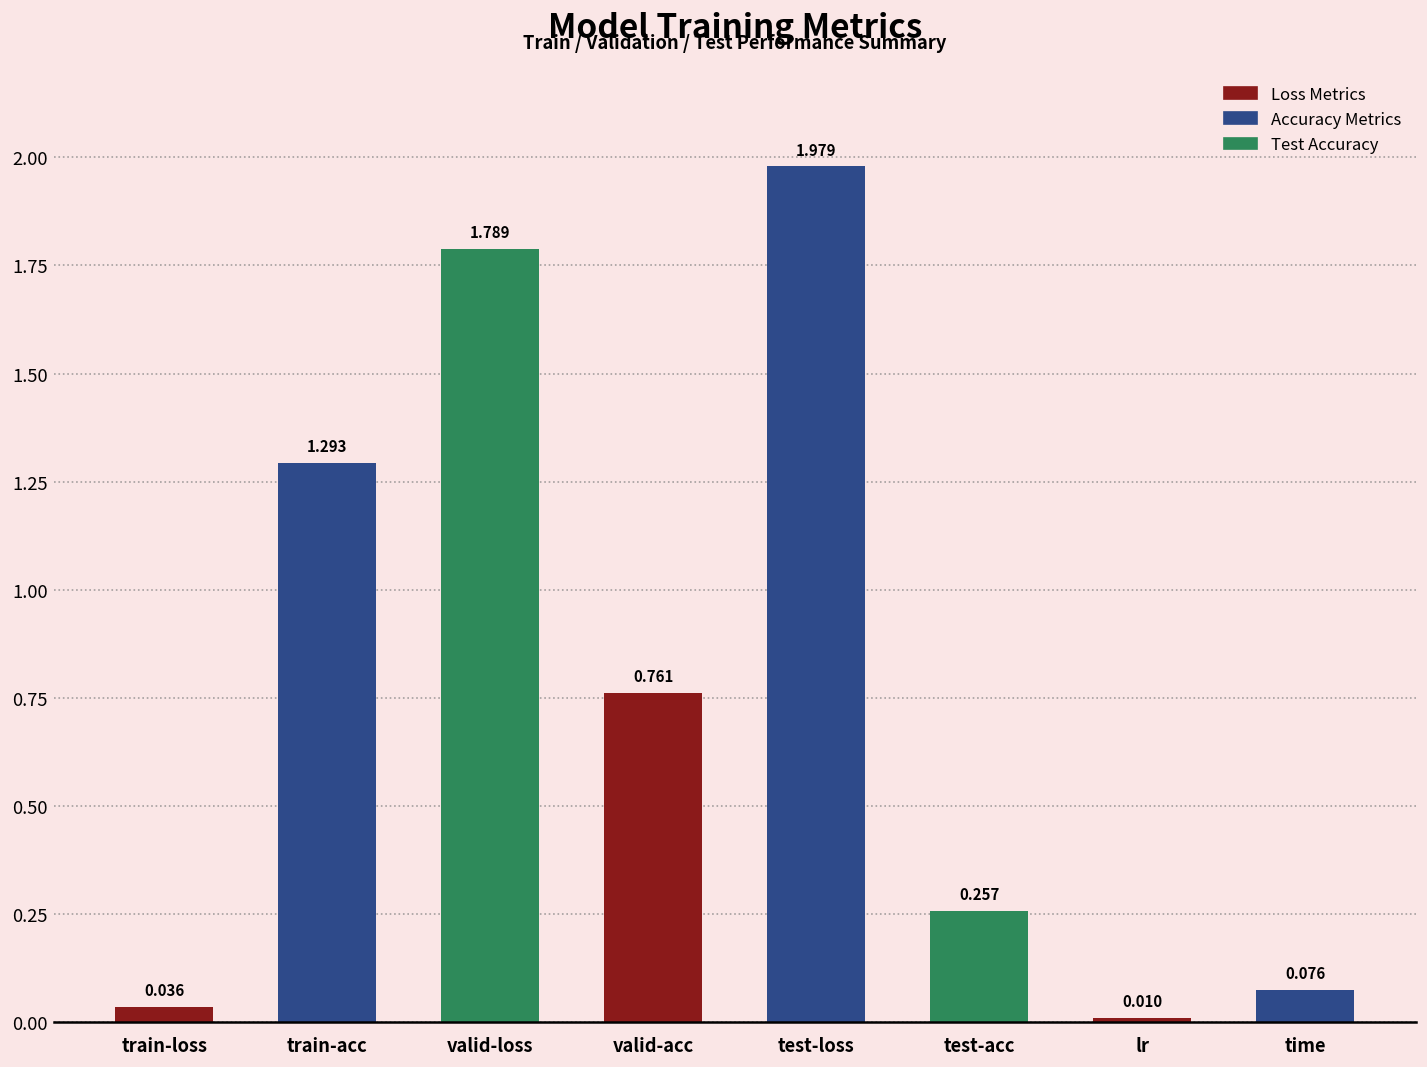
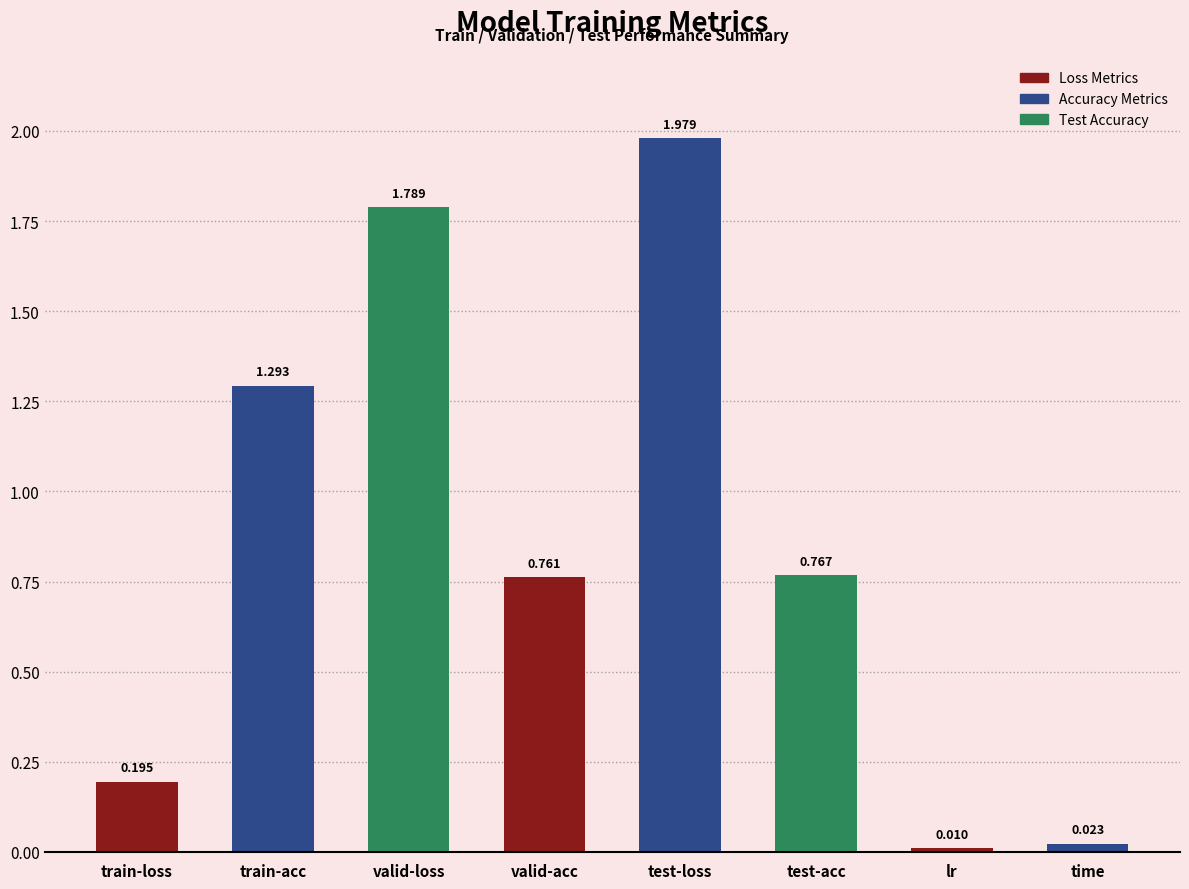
train-loss: 0.036 -> 0.195
test-acc: 0.257 -> 0.767
time: 0.076 -> 0.023
